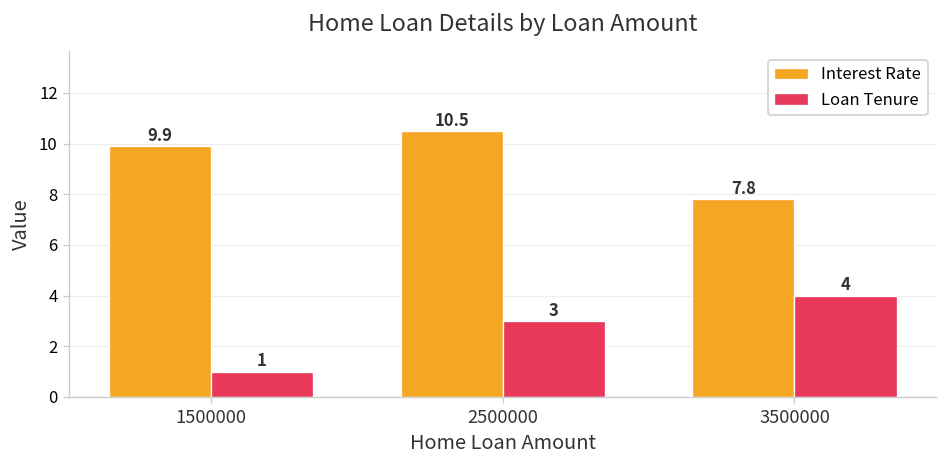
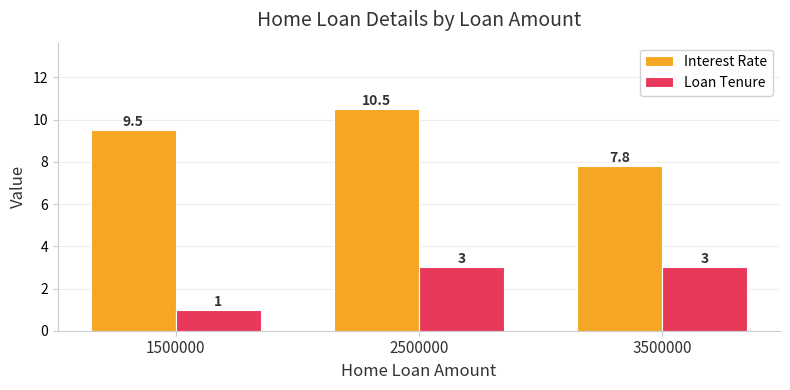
Interest Rate, 1500000: 9.9 -> 9.5
Loan Tenure, 3500000: 4 -> 3
